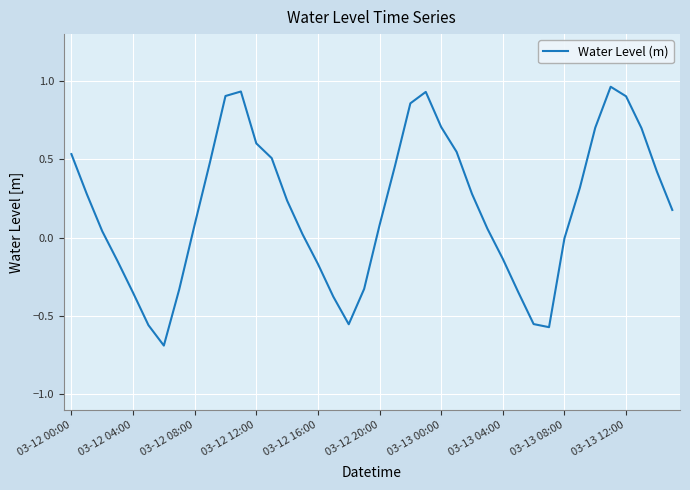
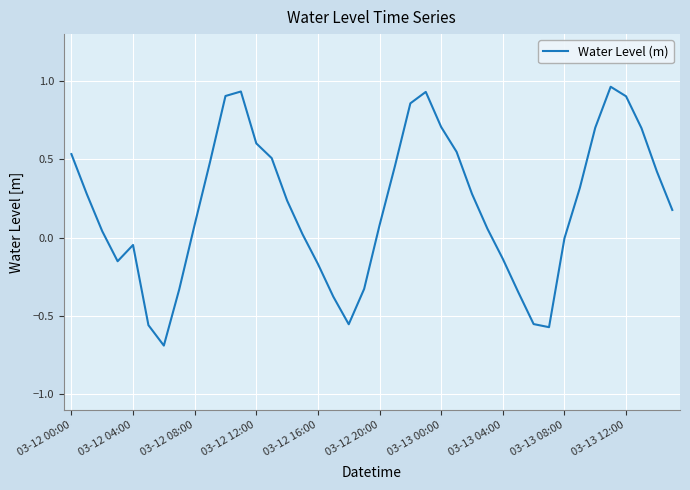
03-12 04:00: -0.35 -> -0.05
